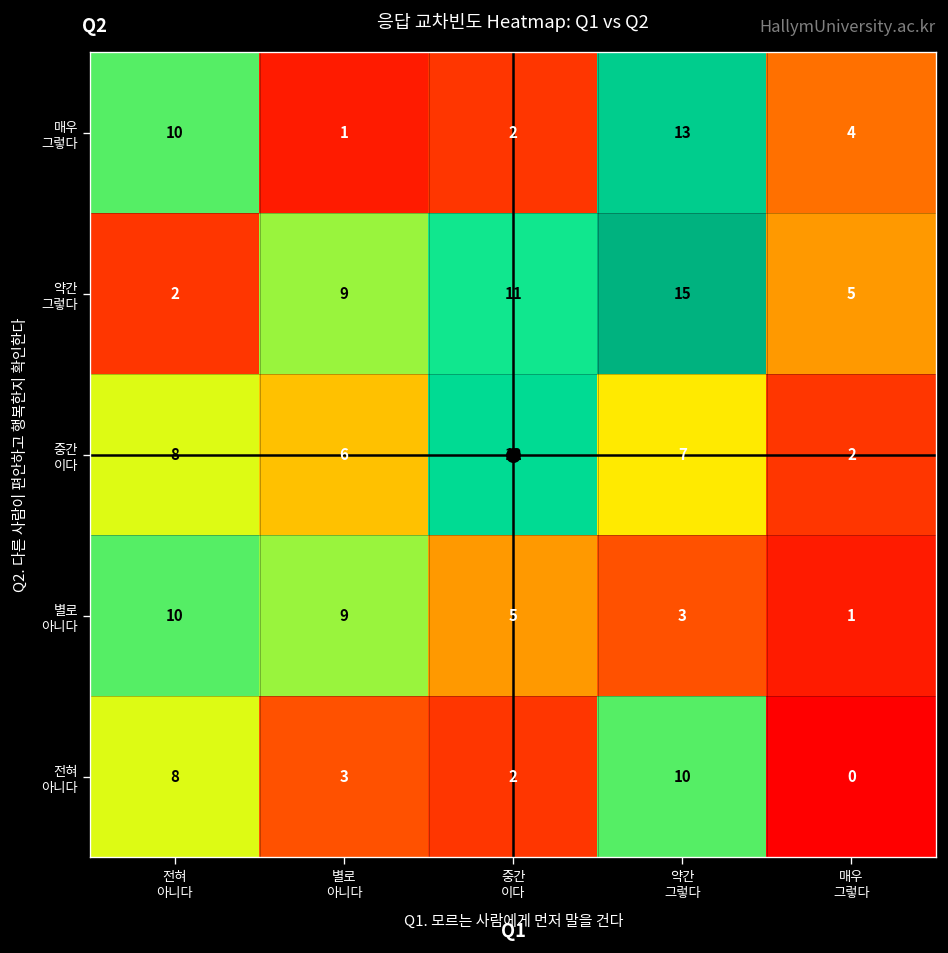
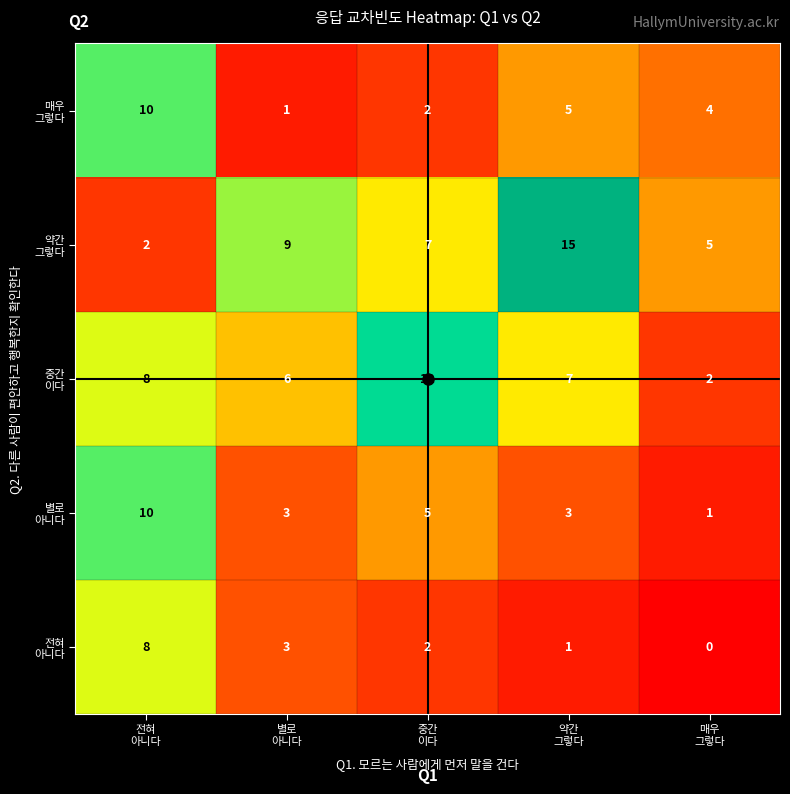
매우 그렇다, 약간 그렇다: 13 -> 5
약간 그렇다, 중간 이다: 11 -> 7
별로 아니다, 별로 아니다: 9 -> 3
전혀 아니다, 약간 그렇다: 10 -> 1
